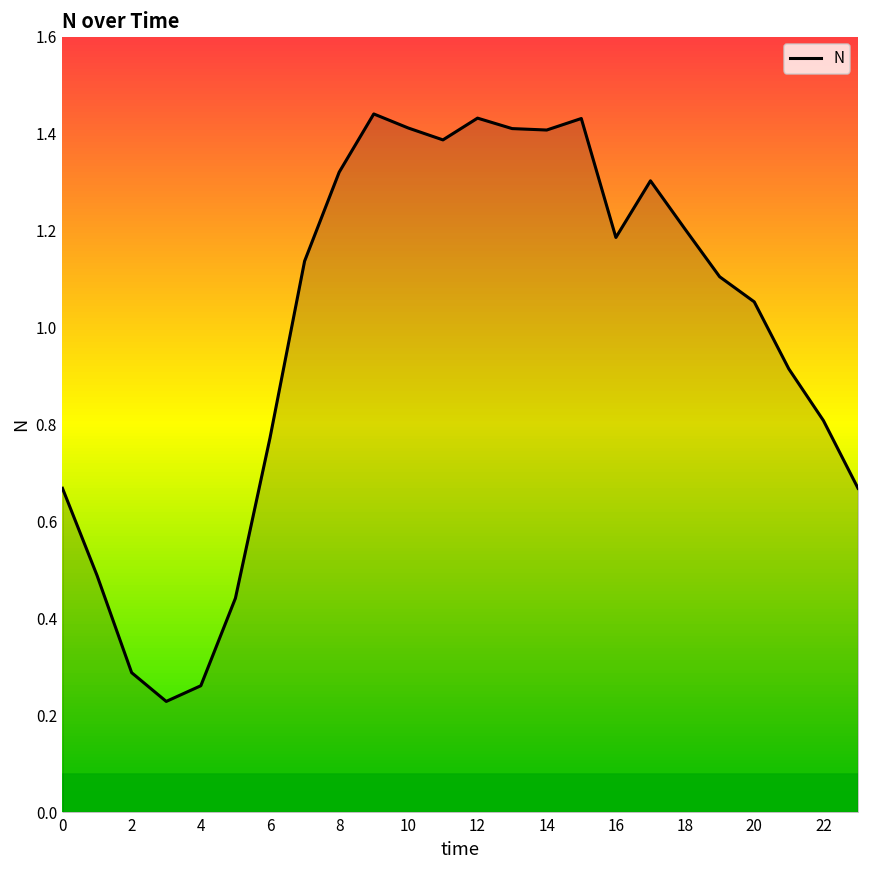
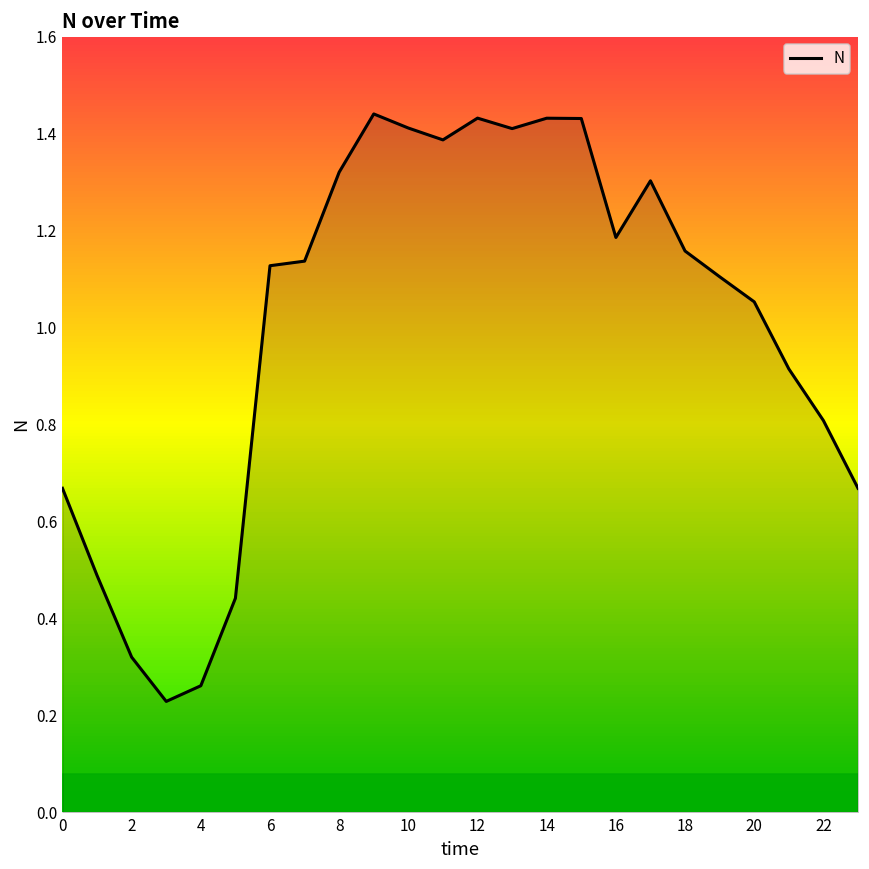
2: 0.29 -> 0.32
6: 0.77 -> 1.13
14: 1.41 -> 1.43
18: 1.20 -> 1.16
